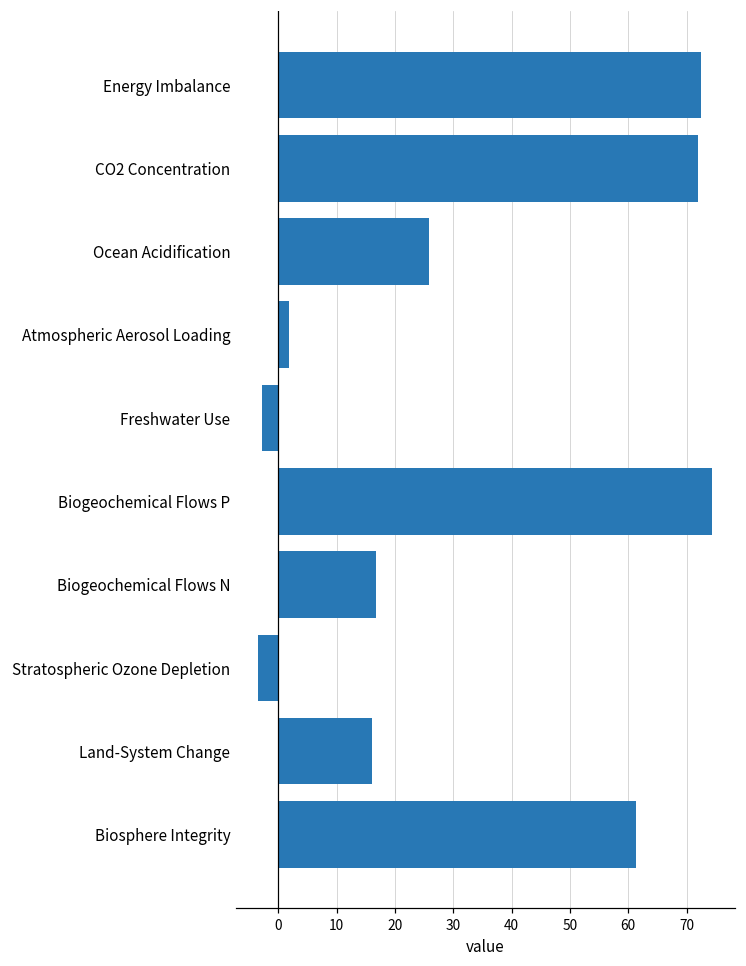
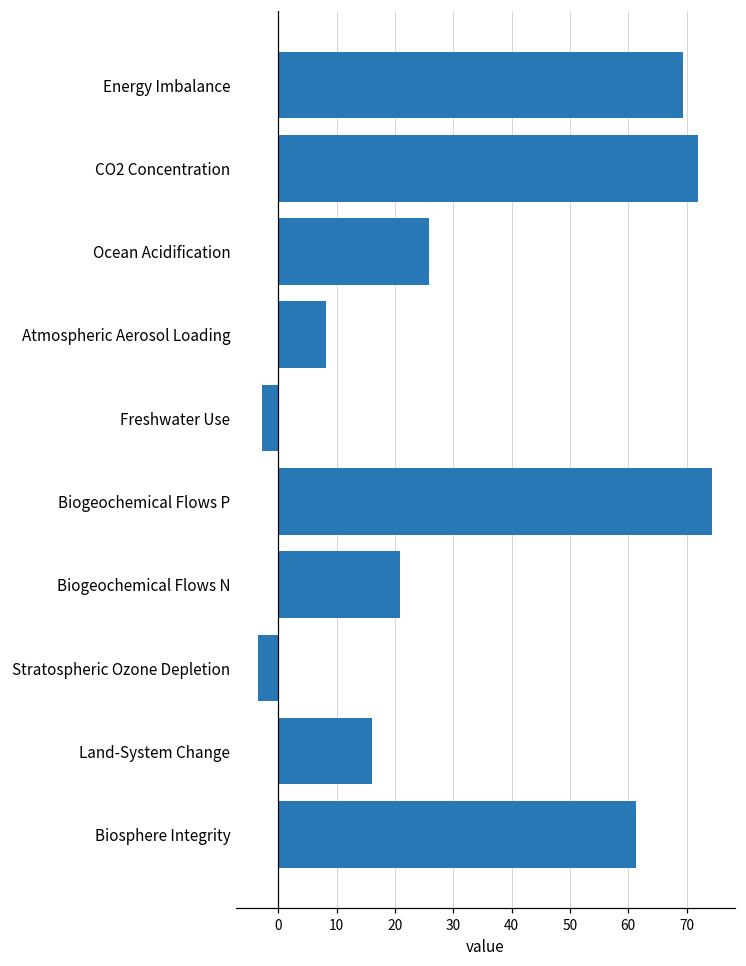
Energy Imbalance: 73 -> 69
Atmospheric Aerosol Loading: 2 -> 8
Biogeochemical Flows N: 17 -> 21
